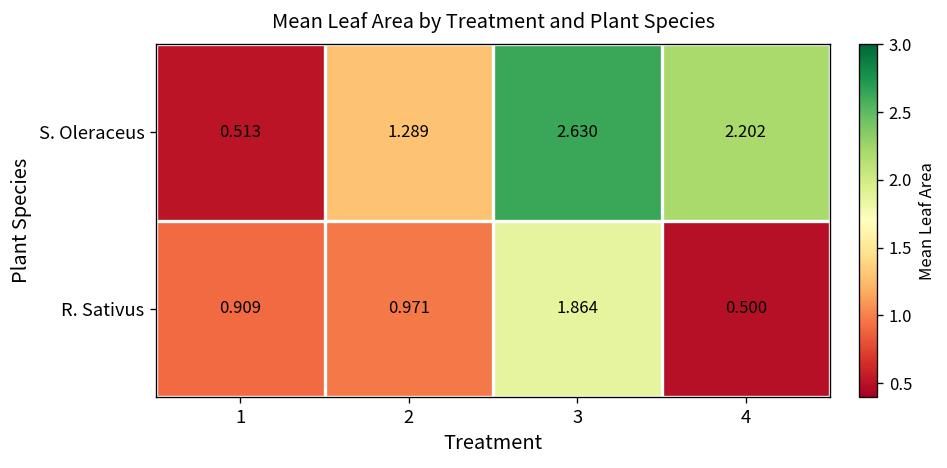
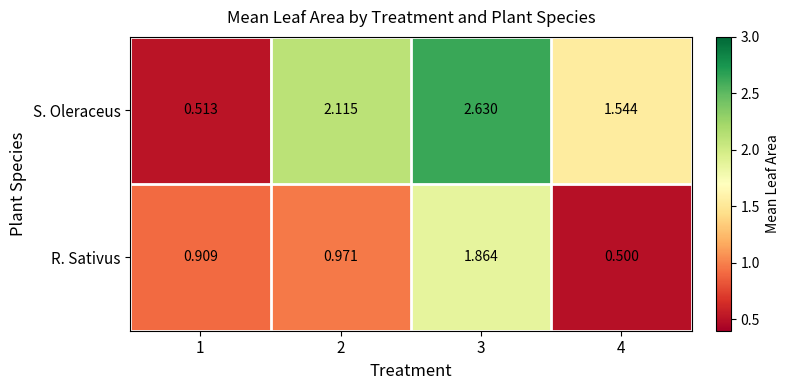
S. Oleraceus, 2: 1.289 -> 2.115
S. Oleraceus, 4: 2.202 -> 1.544
